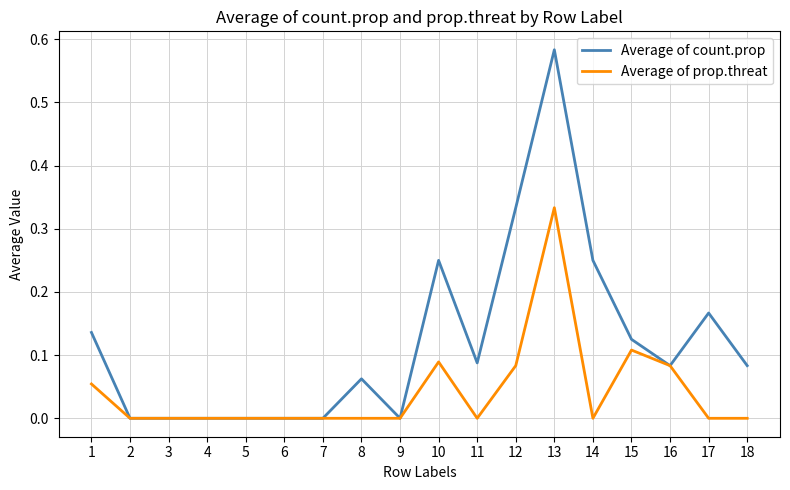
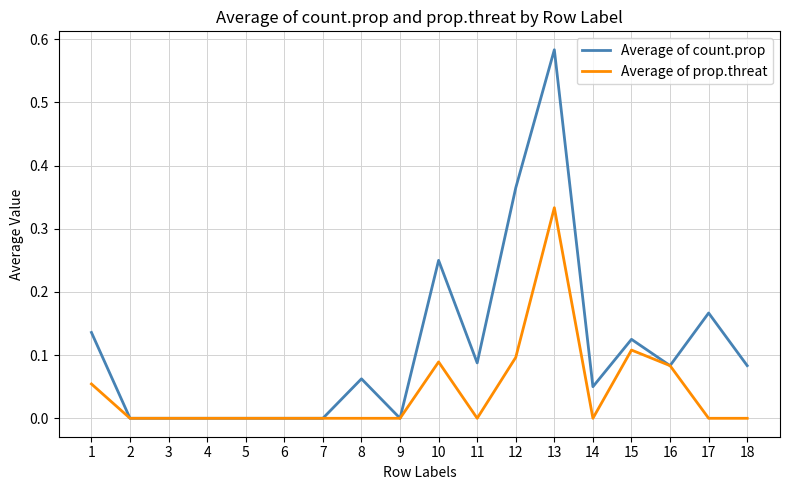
Average of count.prop, 12: 0.33 -> 0.36
Average of prop.threat, 12: 0.08 -> 0.10
Average of count.prop, 14: 0.25 -> 0.05
